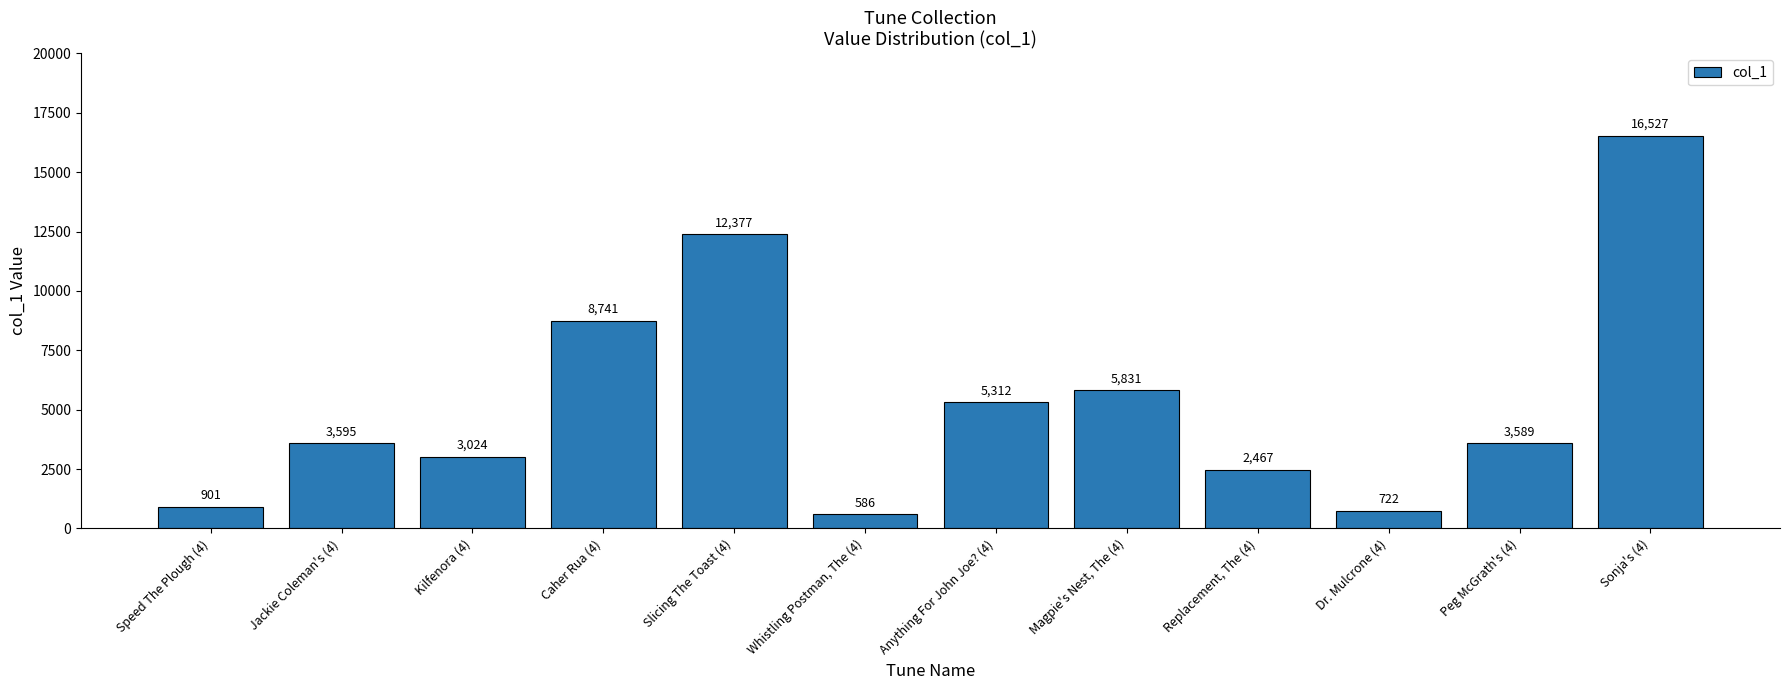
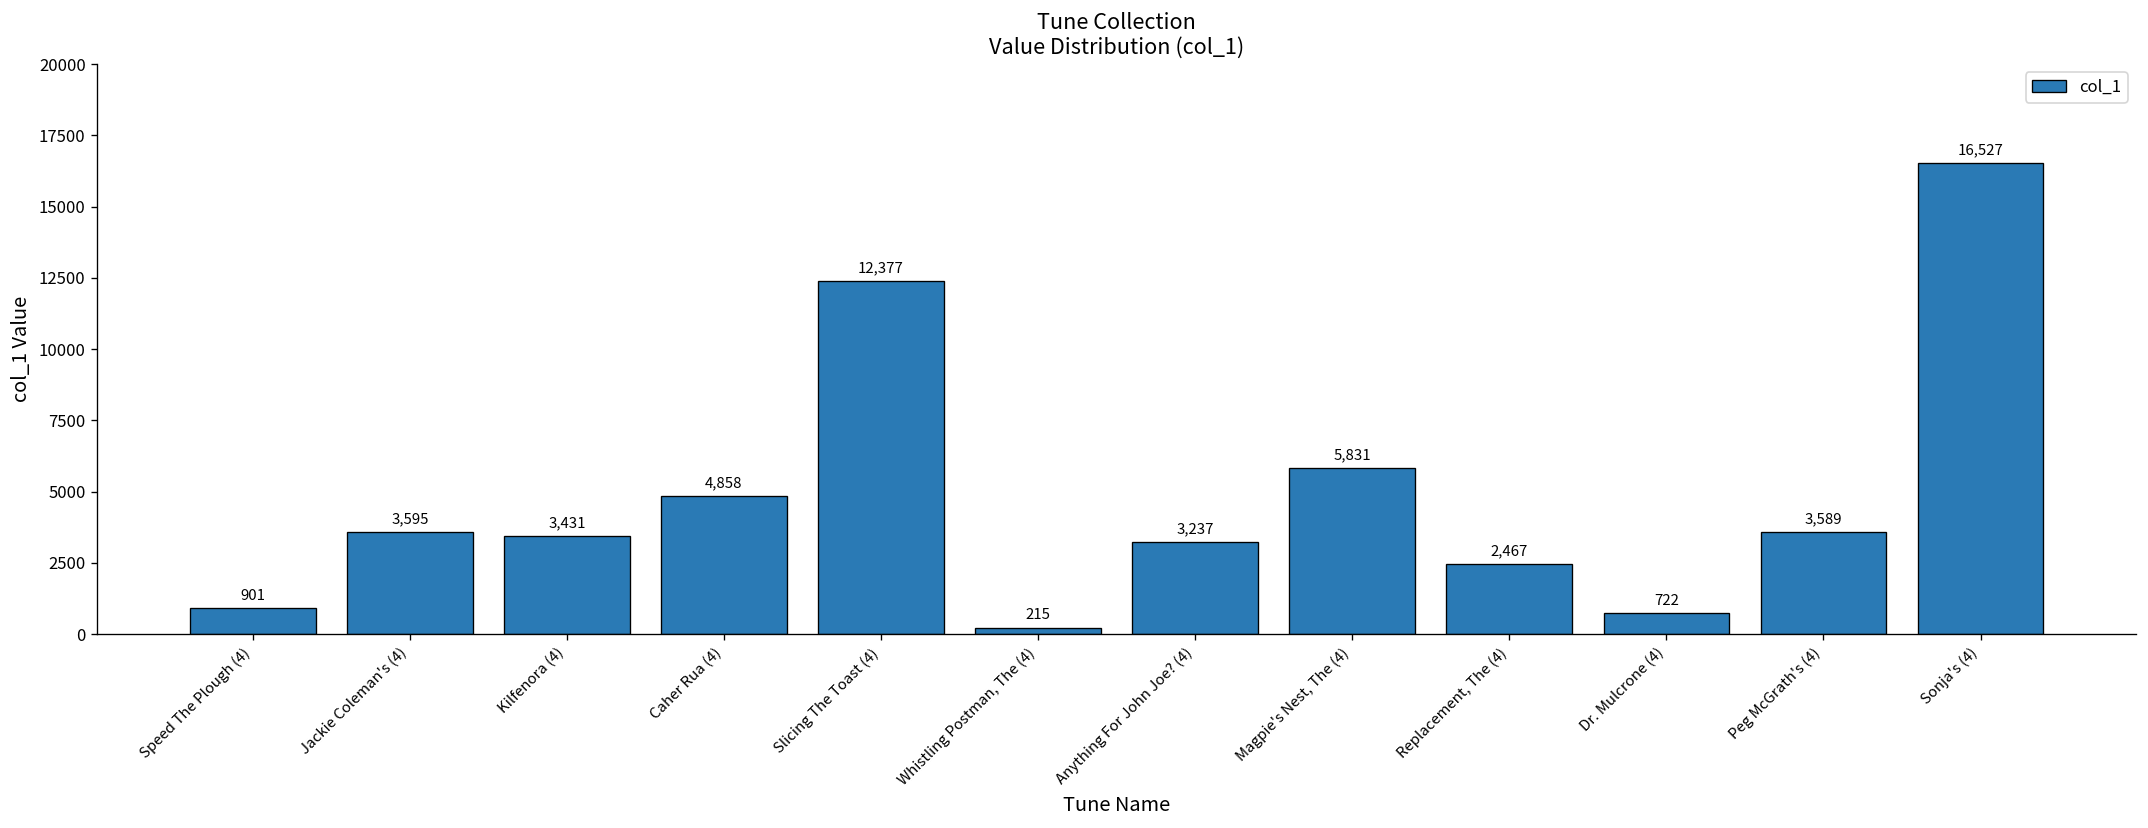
Kilfenora (4): 3,024 -> 3,431
Caher Rua (4): 8,741 -> 4,858
Whistling Postman, The (4): 586 -> 215
Anything For John Joe? (4): 5,312 -> 3,237
